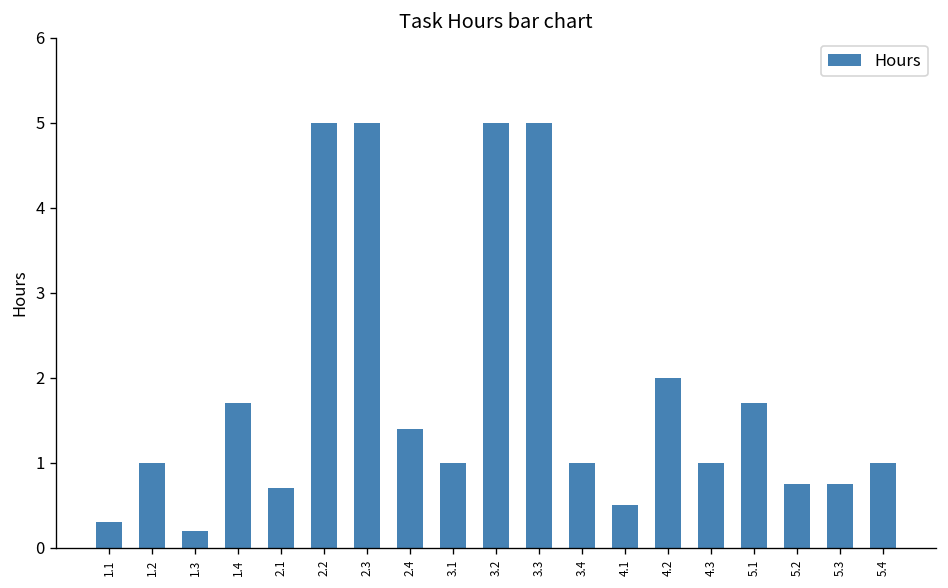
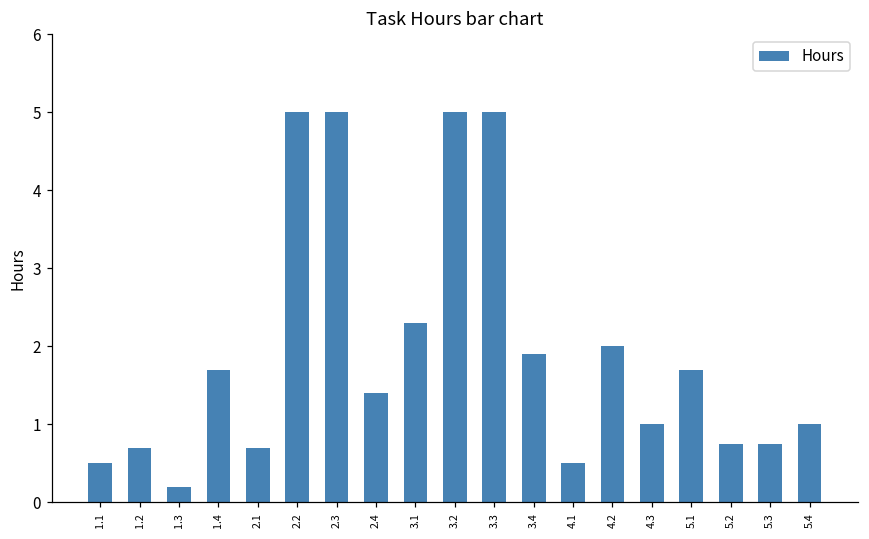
1.1: 0.3 -> 0.5
1.2: 1.0 -> 0.7
3.1: 1.0 -> 2.3
3.4: 1.0 -> 1.9
